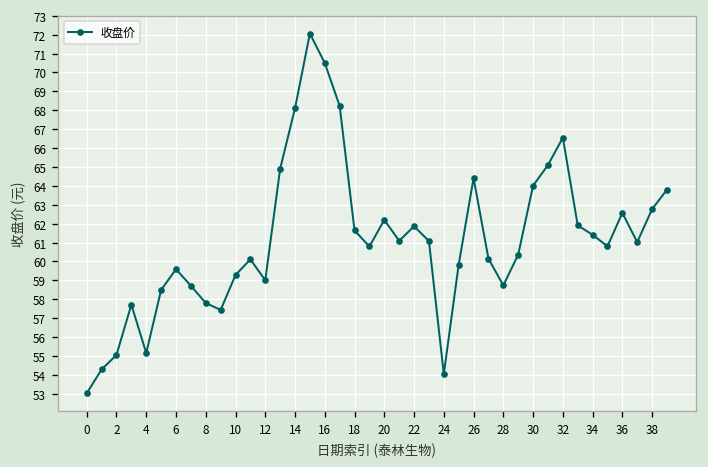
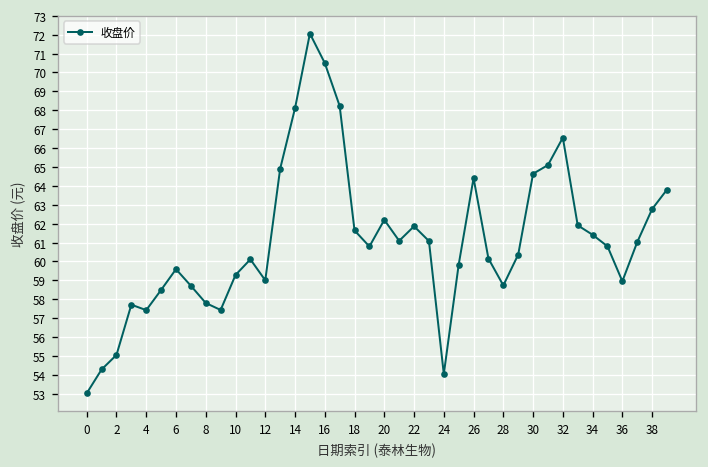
4: 55.2 -> 57.4
30: 64.0 -> 64.6
36: 62.6 -> 59.0
